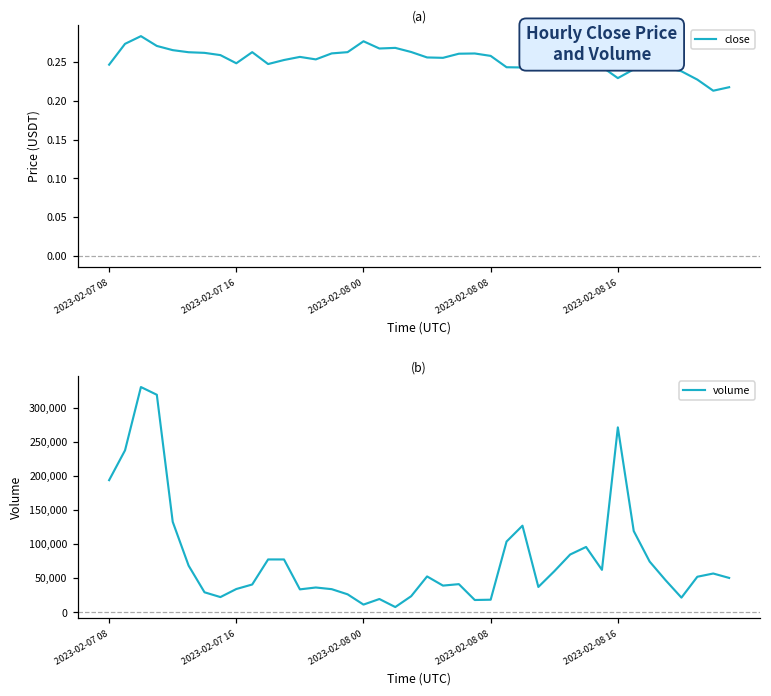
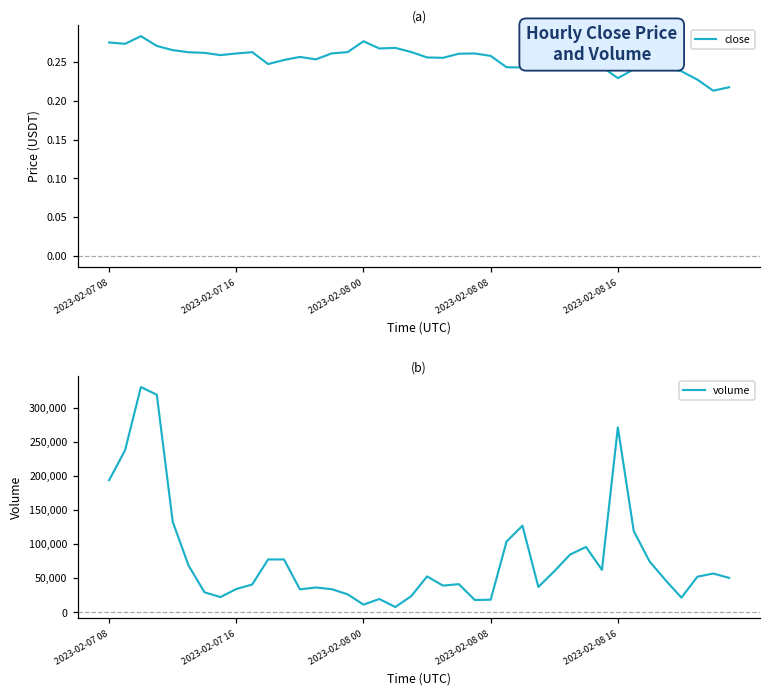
(a), 2023-02-07 08: 0.25 -> 0.27
(a), 2023-02-07 16: 0.25 -> 0.26
